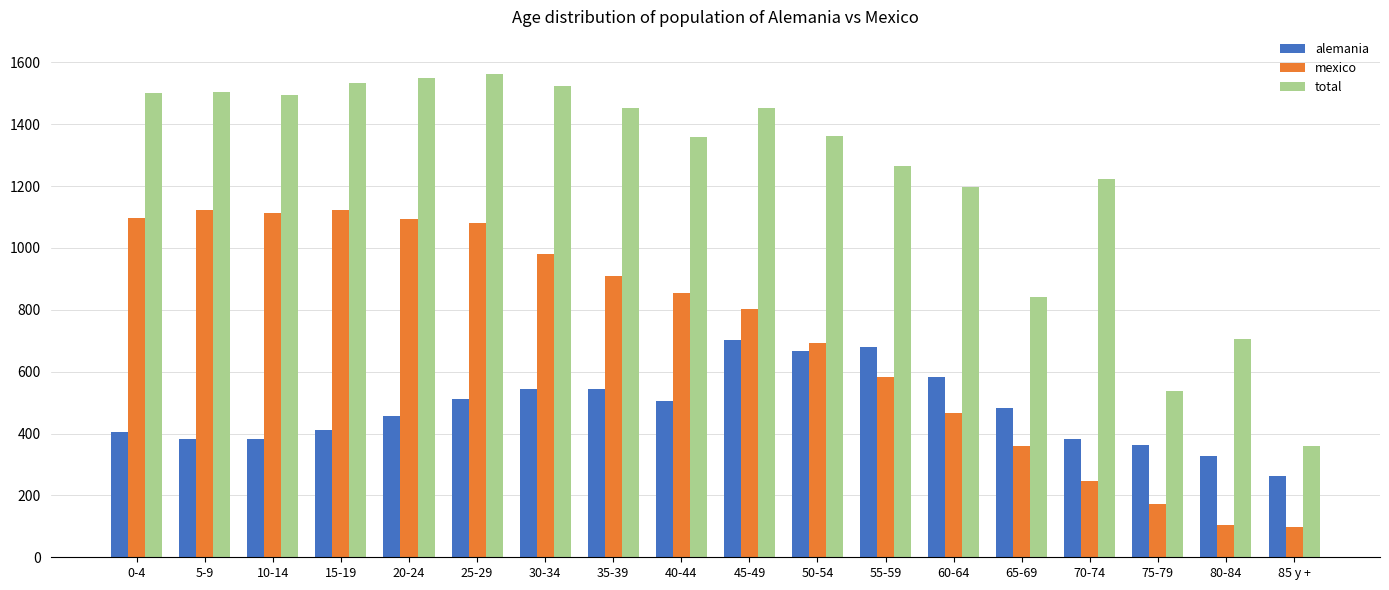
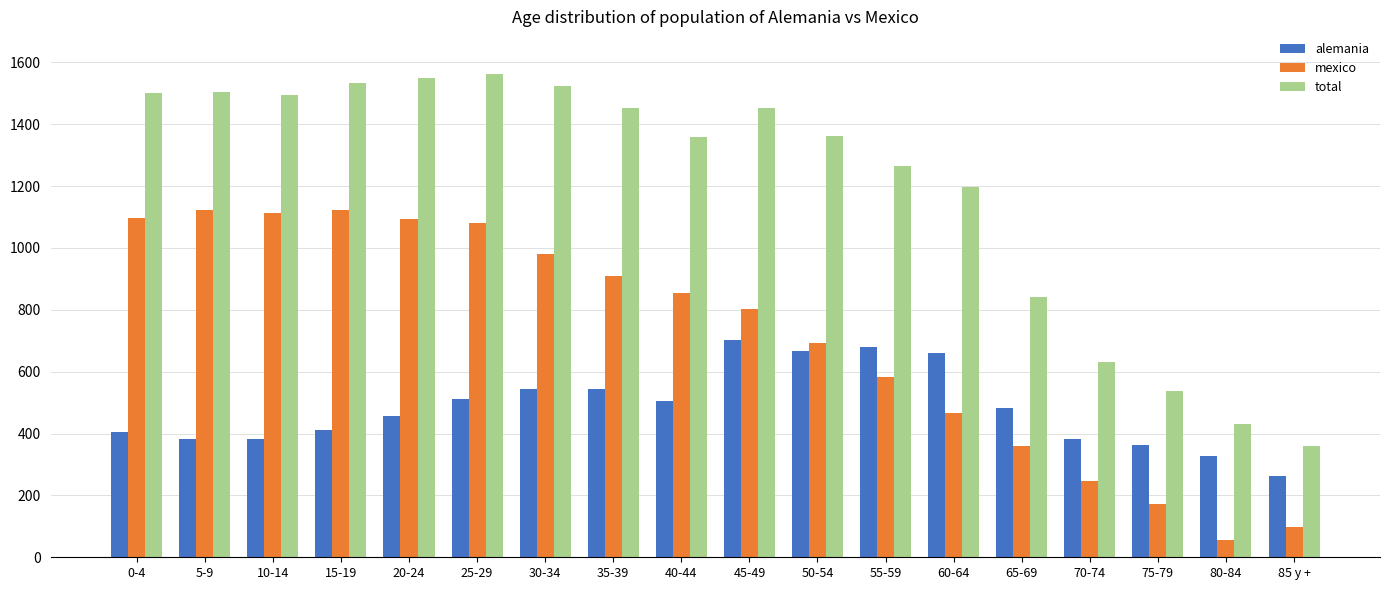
alemania, 60-64: 580 -> 660
total, 70-74: 1220 -> 630
mexico, 80-84: 110 -> 60
total, 80-84: 710 -> 430
